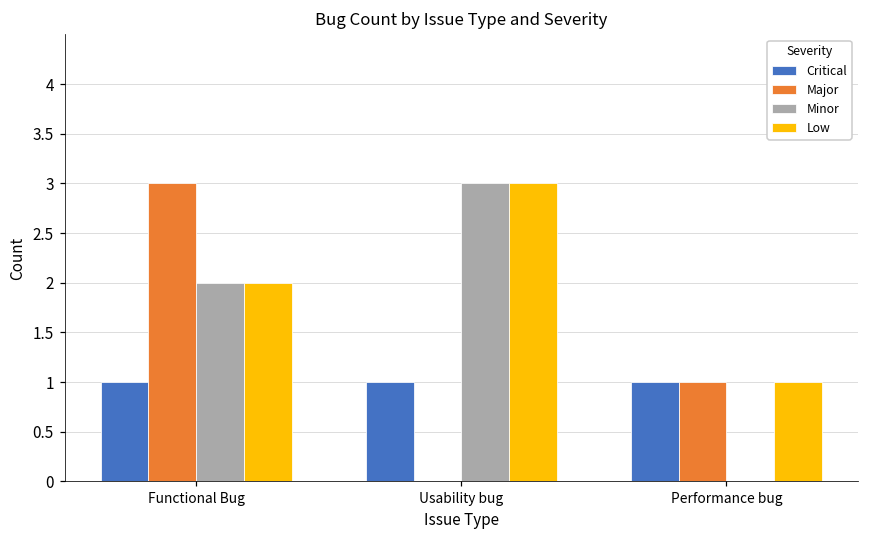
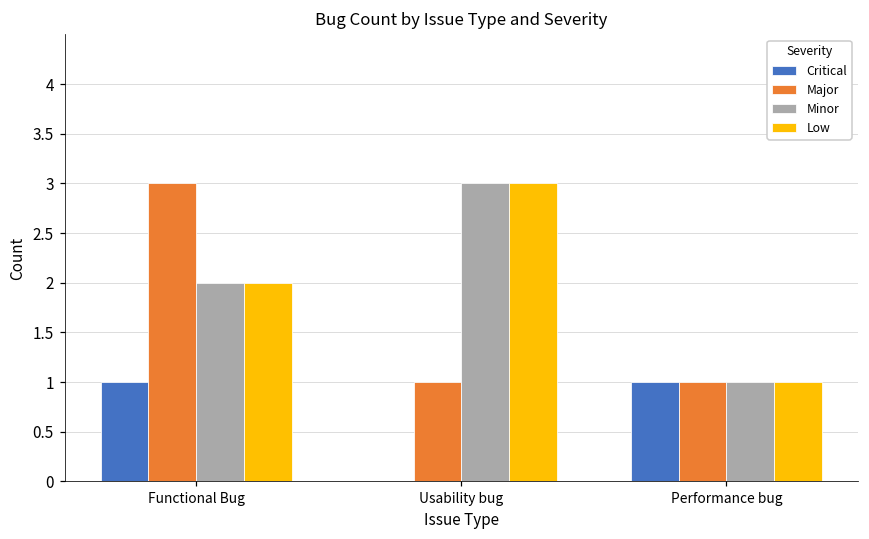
Critical, Usability bug: 1 -> 0
Major, Usability bug: 0 -> 1
Minor, Performance bug: 0 -> 1
